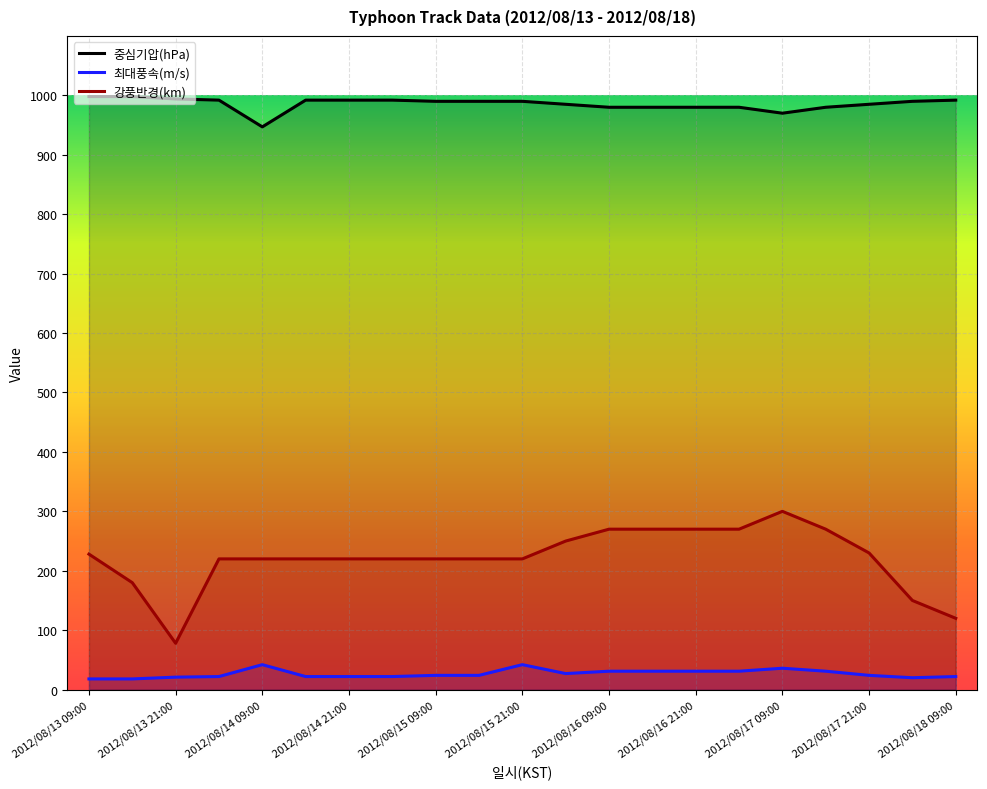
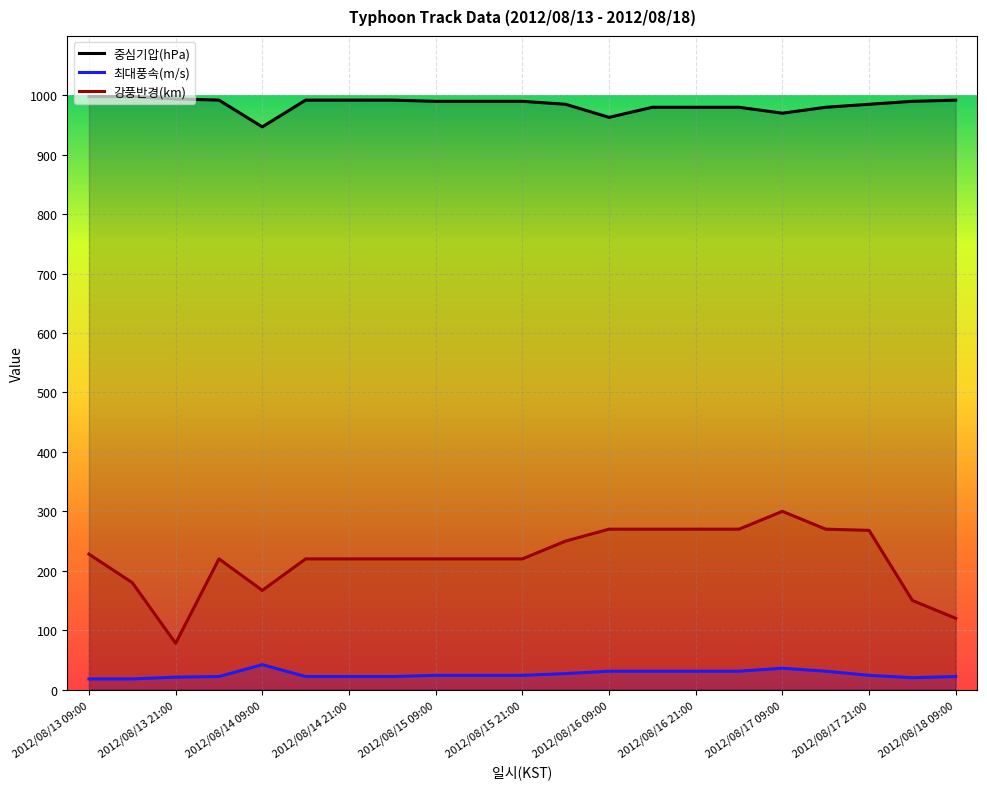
강풍반경(km), 2012/08/14 09:00: 220 -> 170
최대풍속(m/s), 2012/08/15 21:00: 40 -> 20
중심기압(hPa), 2012/08/16 09:00: 980 -> 960
강풍반경(km), 2012/08/17 21:00: 230 -> 270
